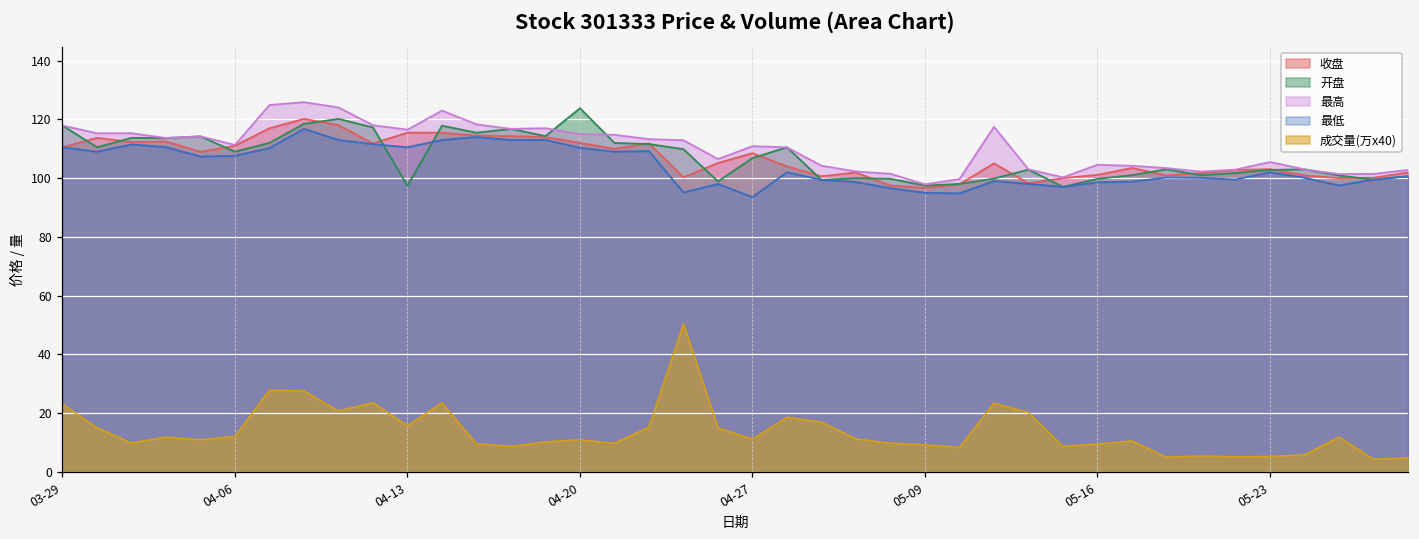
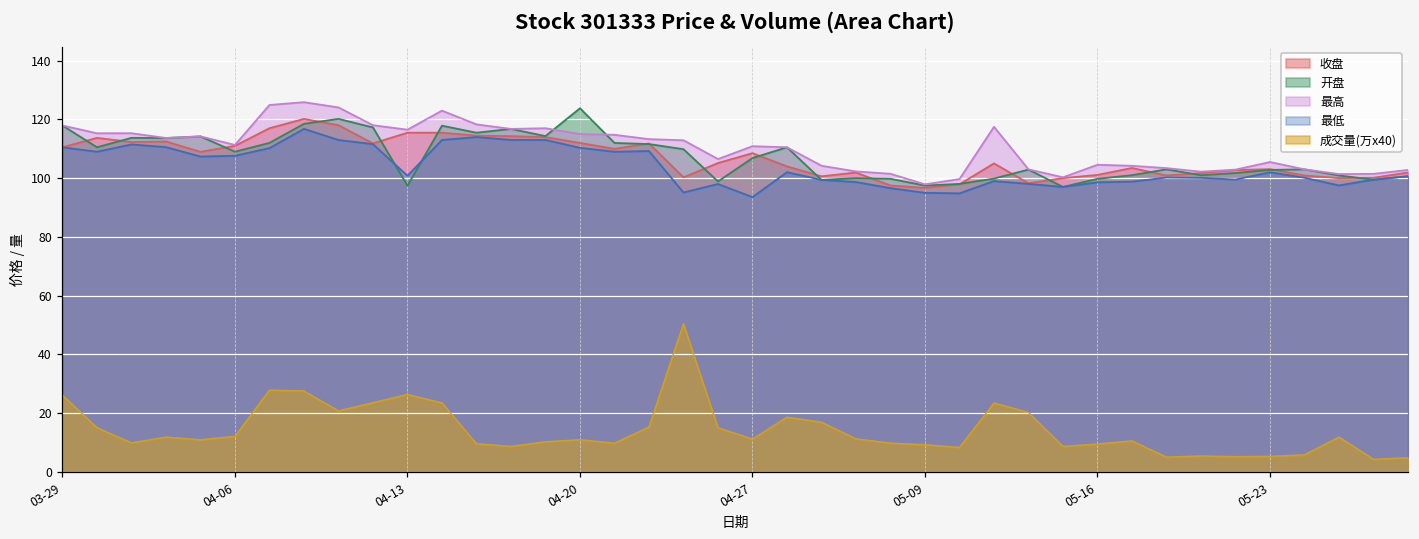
成交量(万x40), 03-29: 23 -> 26
最低, 04-13: 111 -> 101
成交量(万x40), 04-13: 16 -> 26
